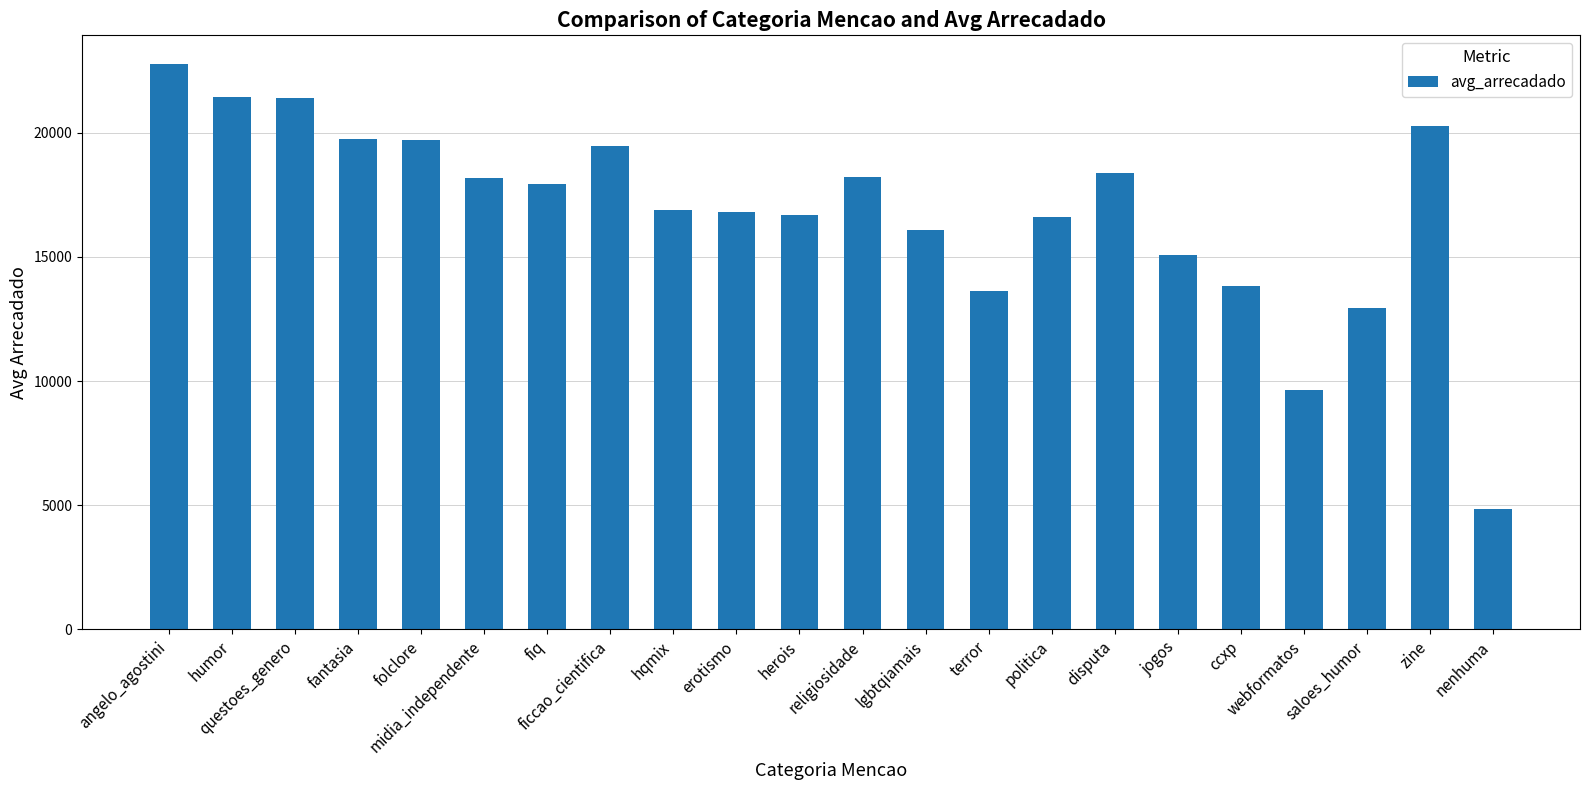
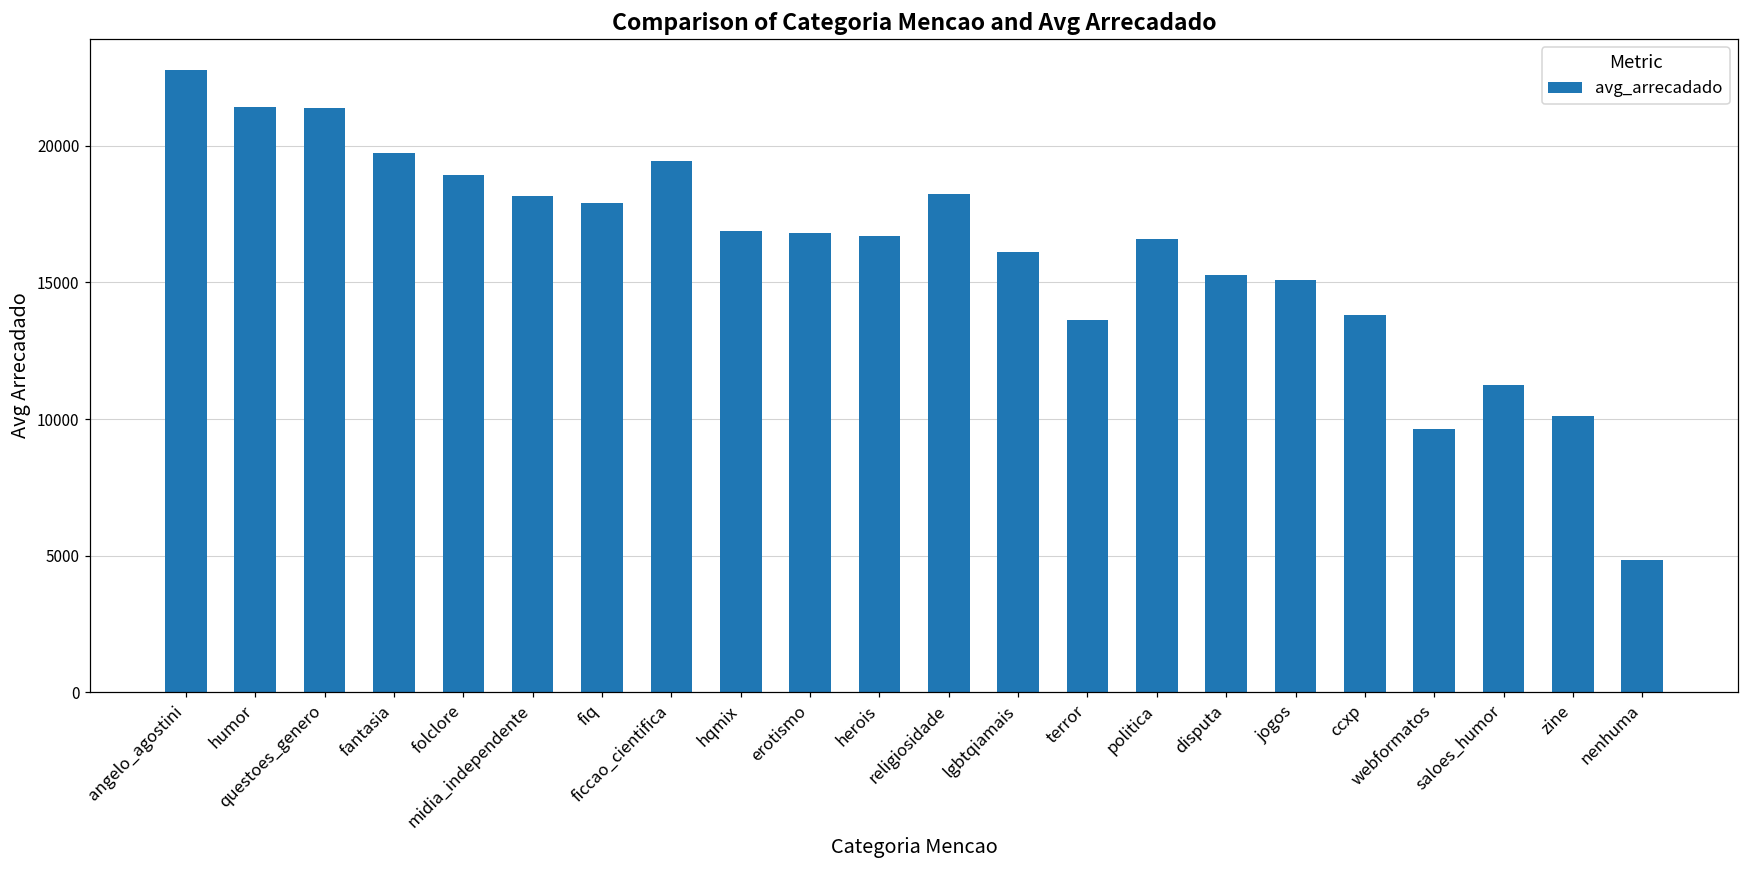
folclore: 19700 -> 19000
disputa: 18400 -> 15300
saloes_humor: 12900 -> 11200
zine: 20300 -> 10100
